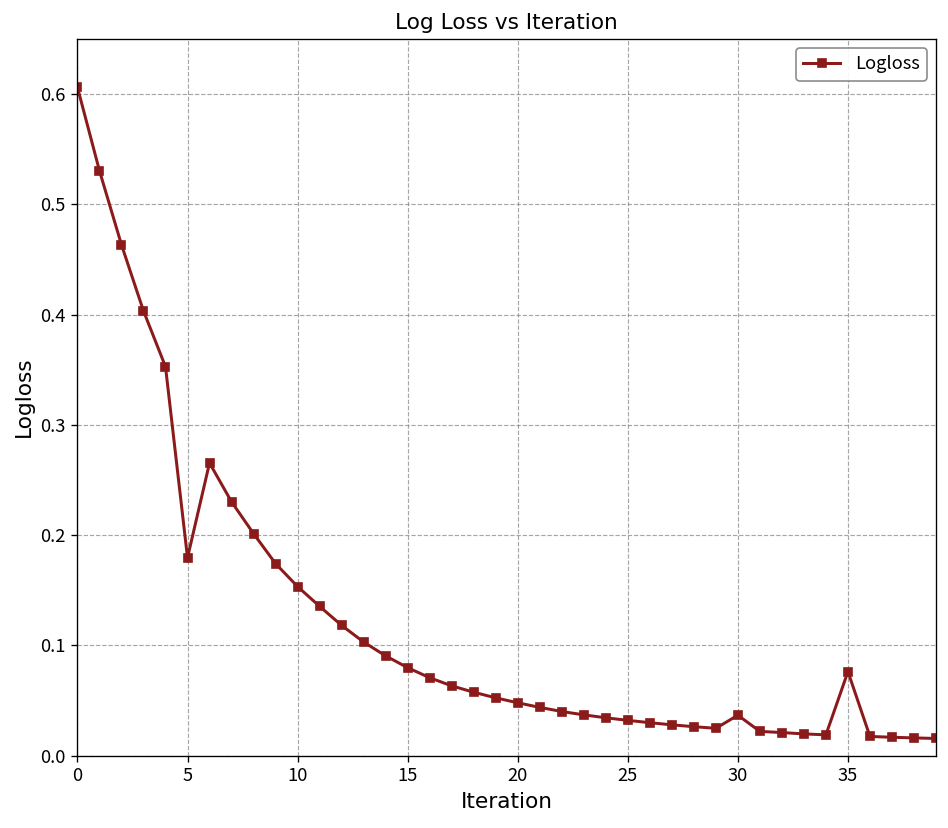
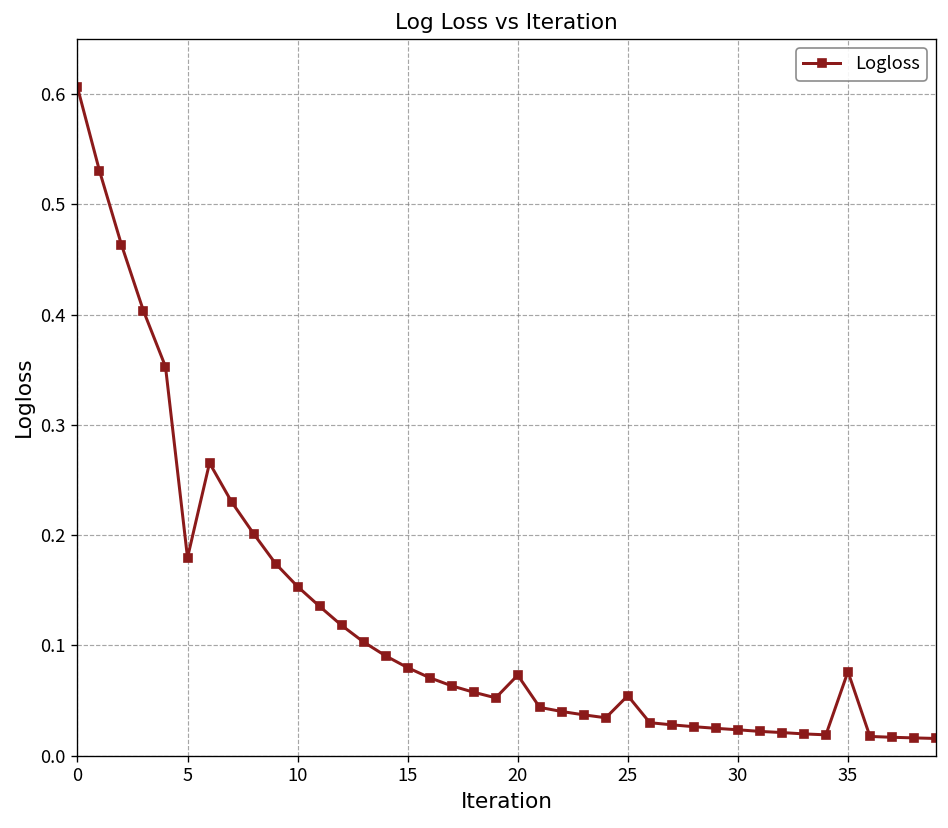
20: 0.05 -> 0.07
25: 0.03 -> 0.05
30: 0.04 -> 0.02
